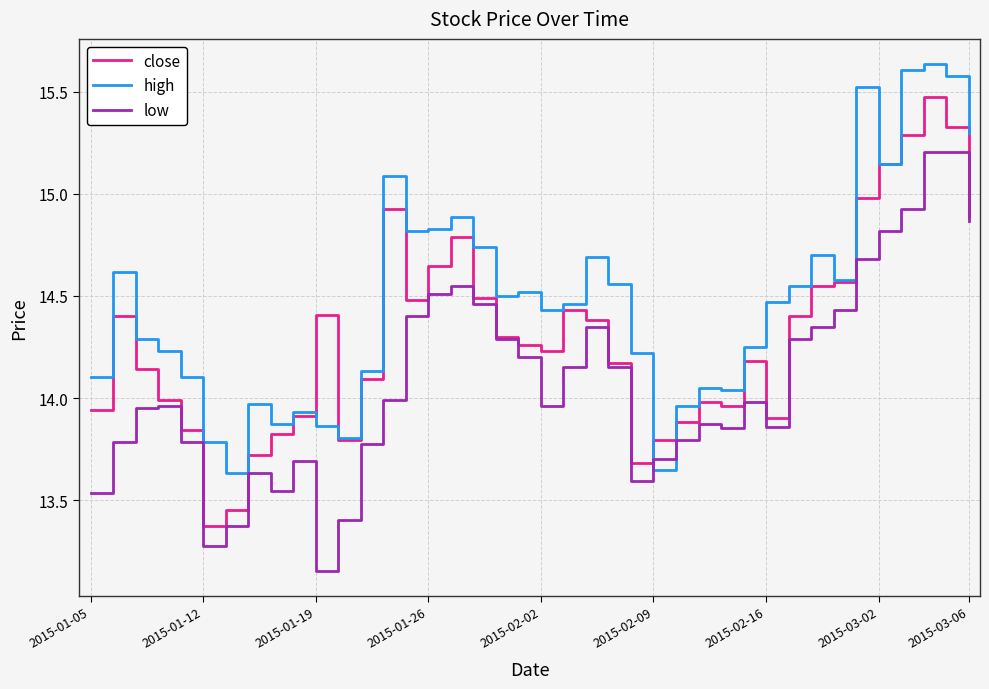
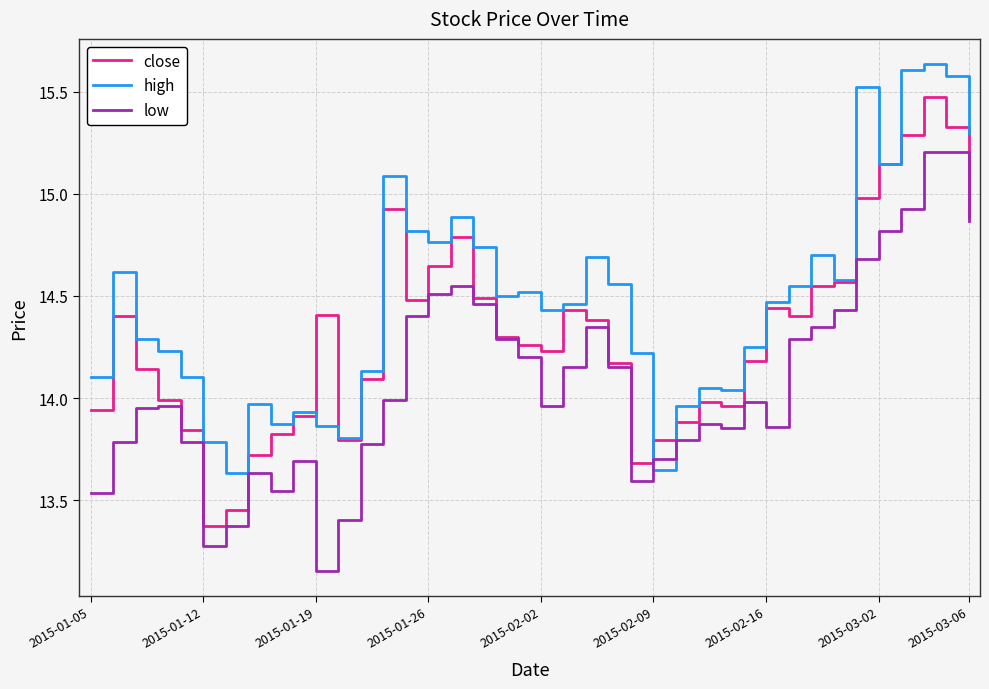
high, 2015-01-26: 14.83 -> 14.76
close, 2015-02-16: 13.90 -> 14.44
